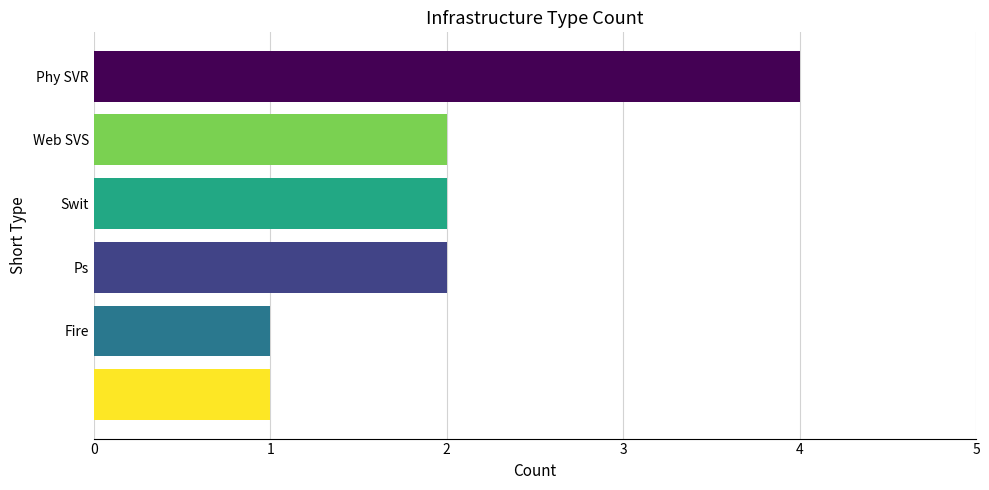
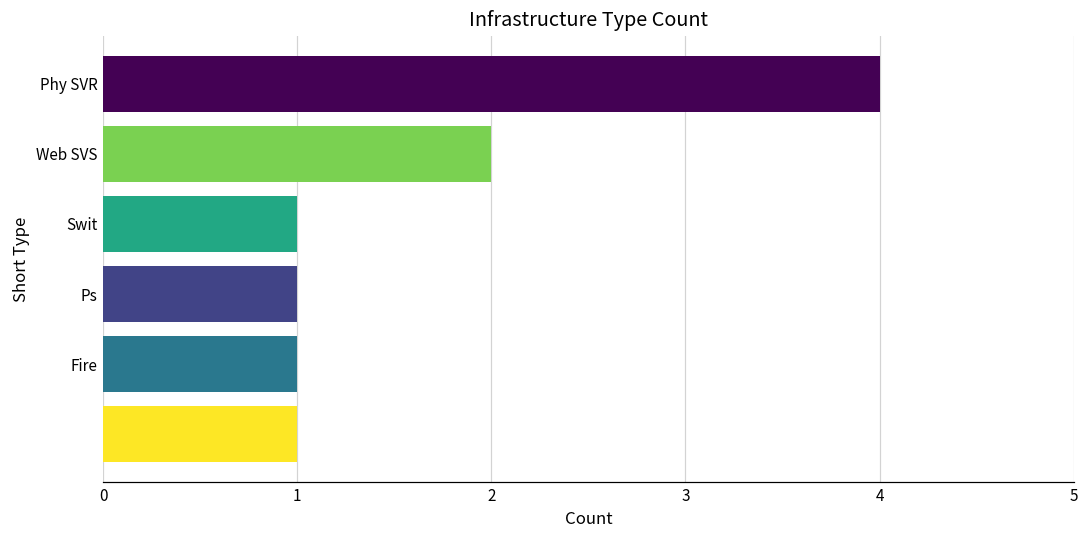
Swit: 2 -> 1
Ps: 2 -> 1
